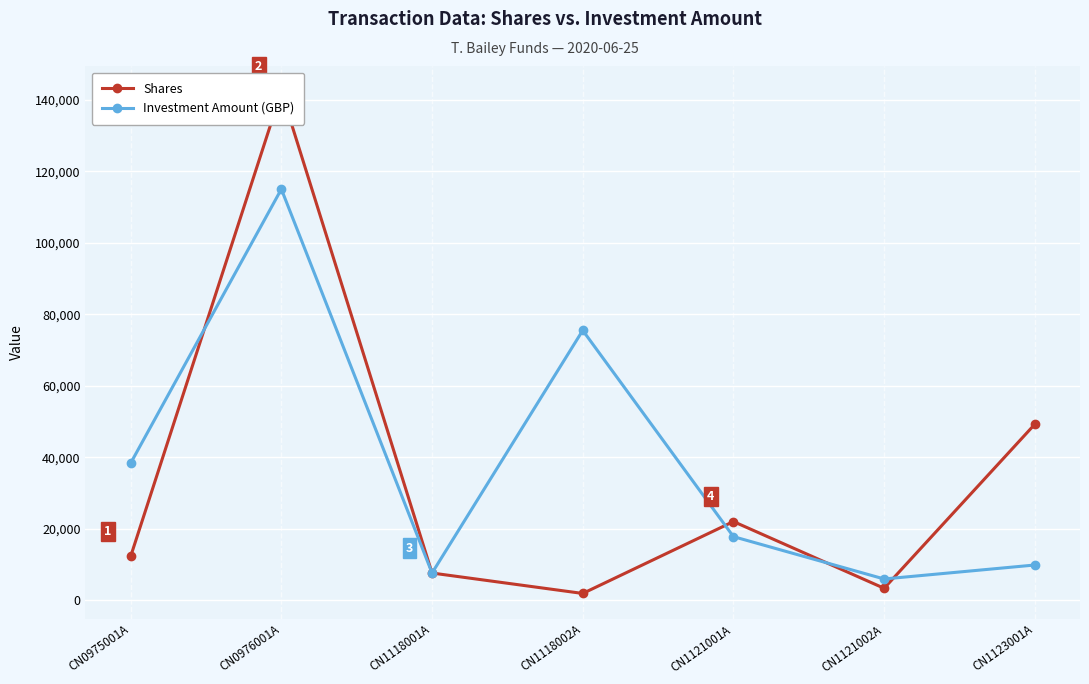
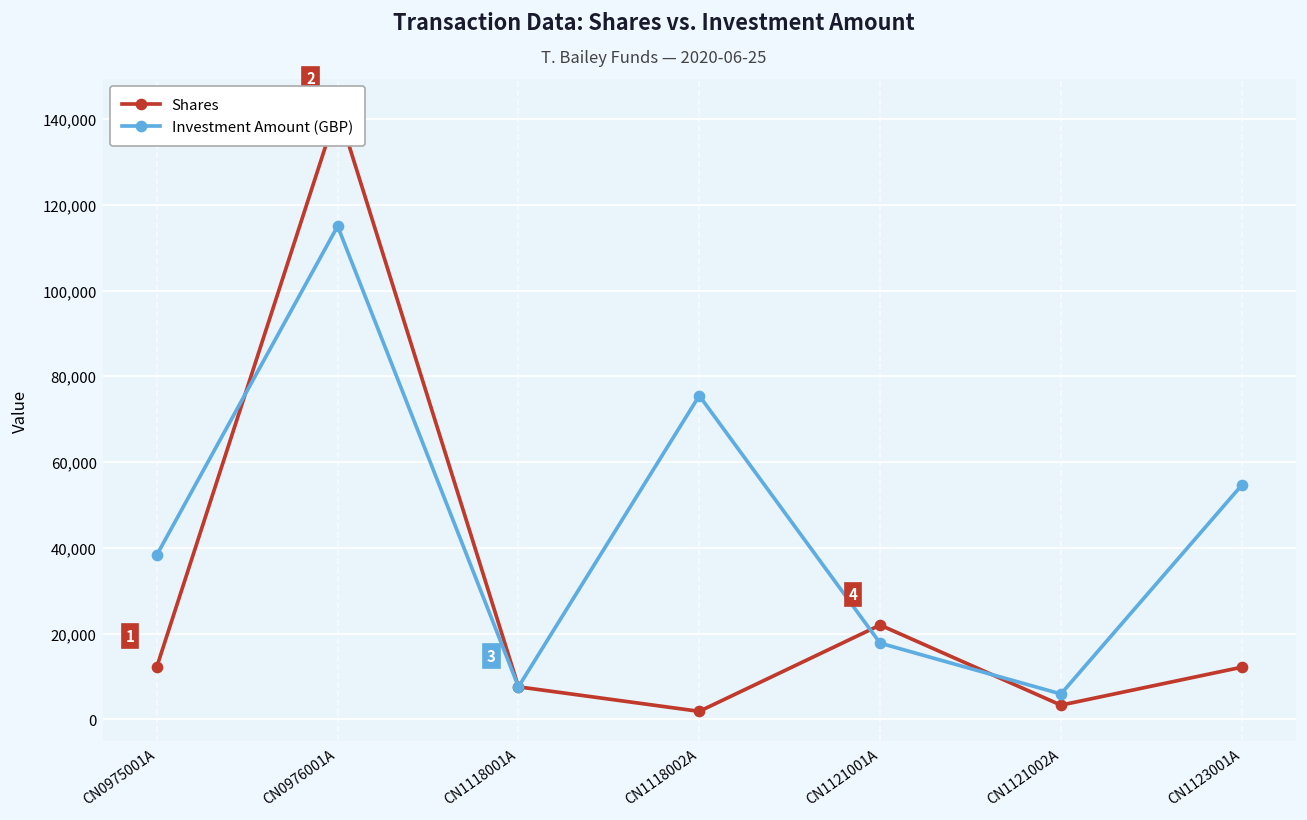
Shares, CN1123001A: 49,000 -> 12,000
Investment Amount (GBP), CN1123001A: 10,000 -> 55,000
